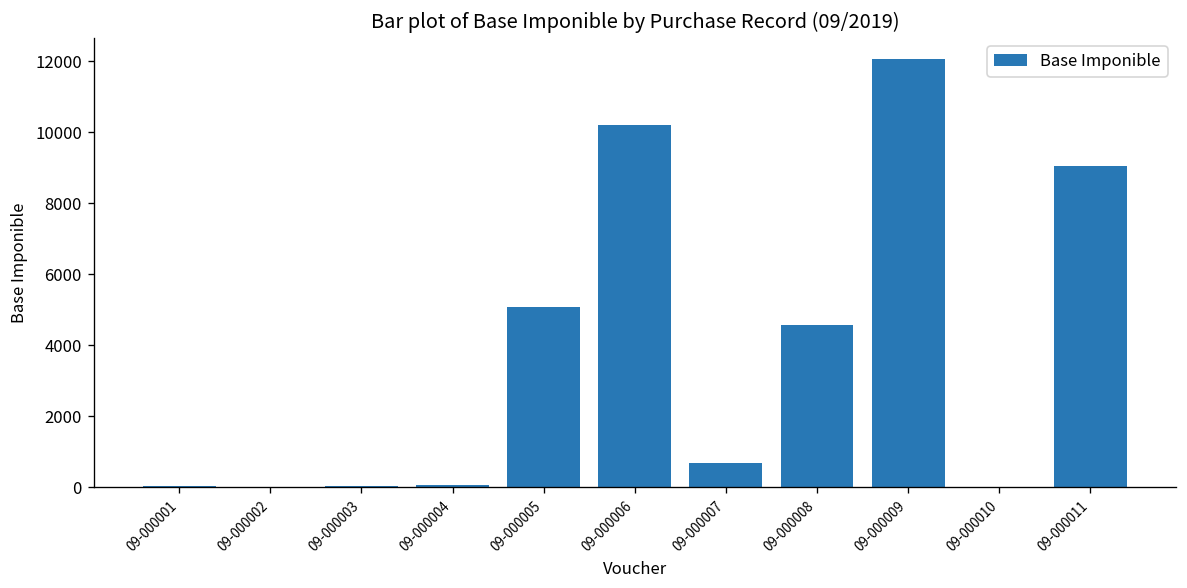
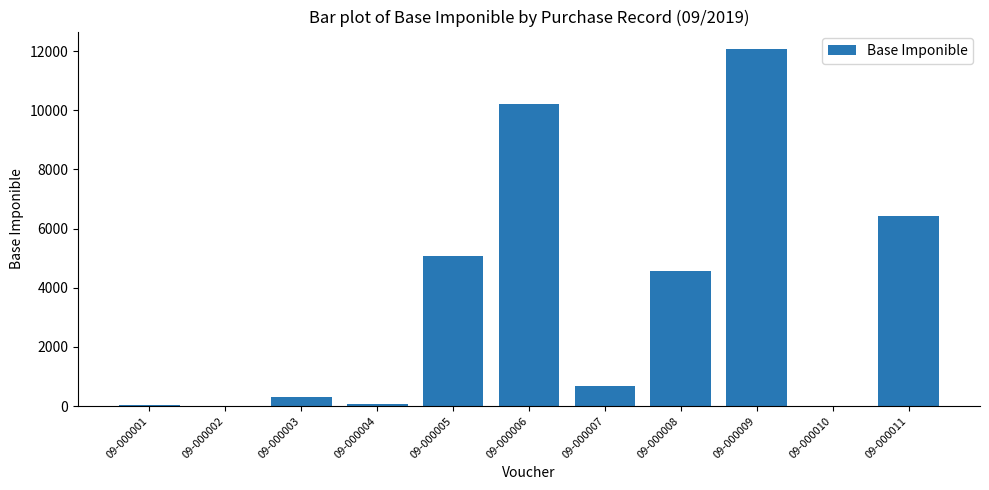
09-000003: 0 -> 300
09-000011: 9100 -> 6400
